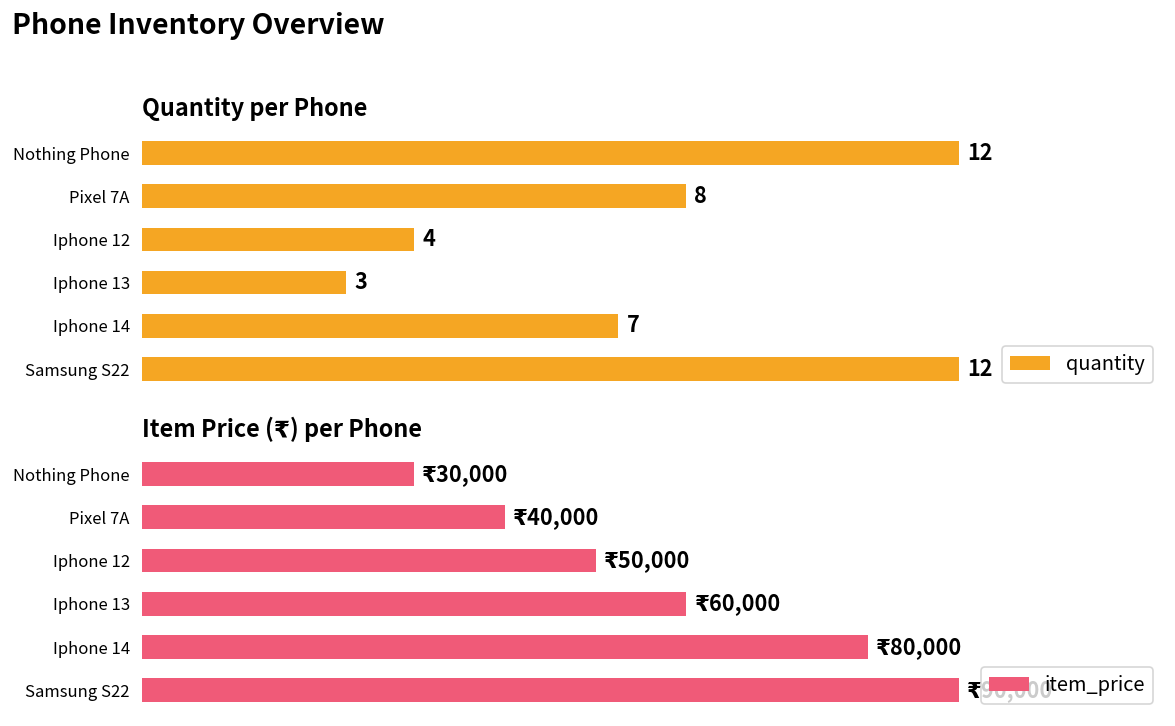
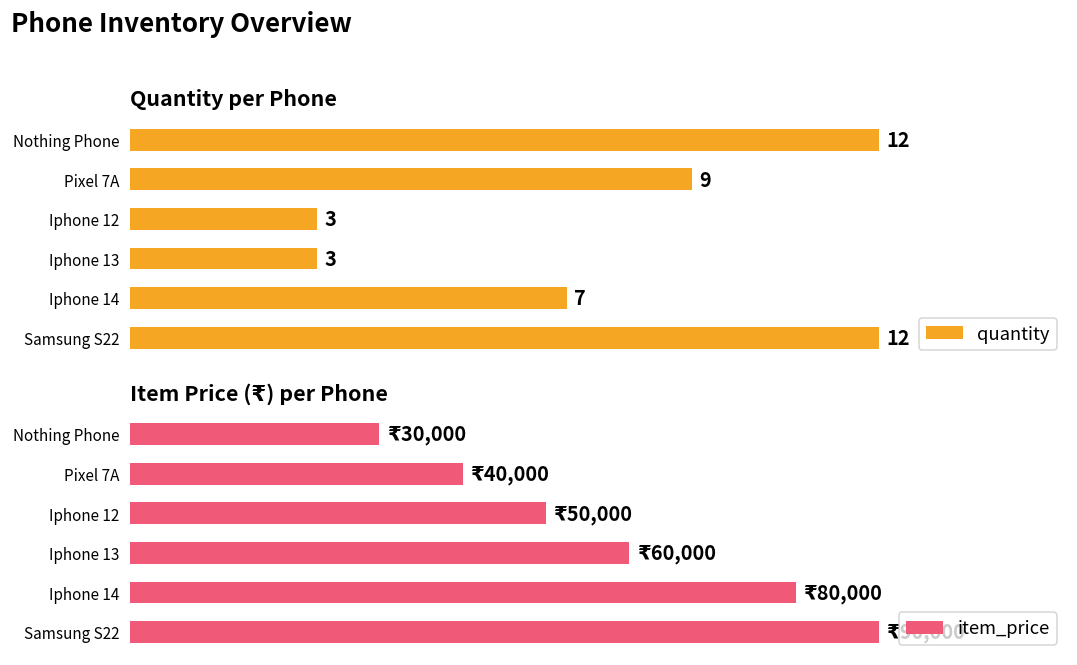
Quantity per Phone, Pixel 7A: 8 -> 9
Quantity per Phone, Iphone 12: 4 -> 3
